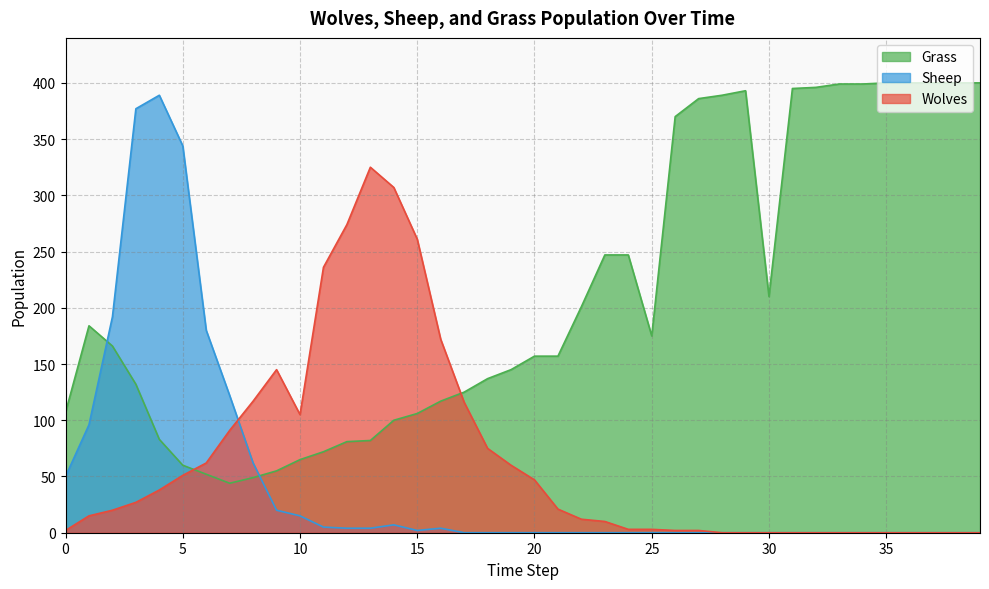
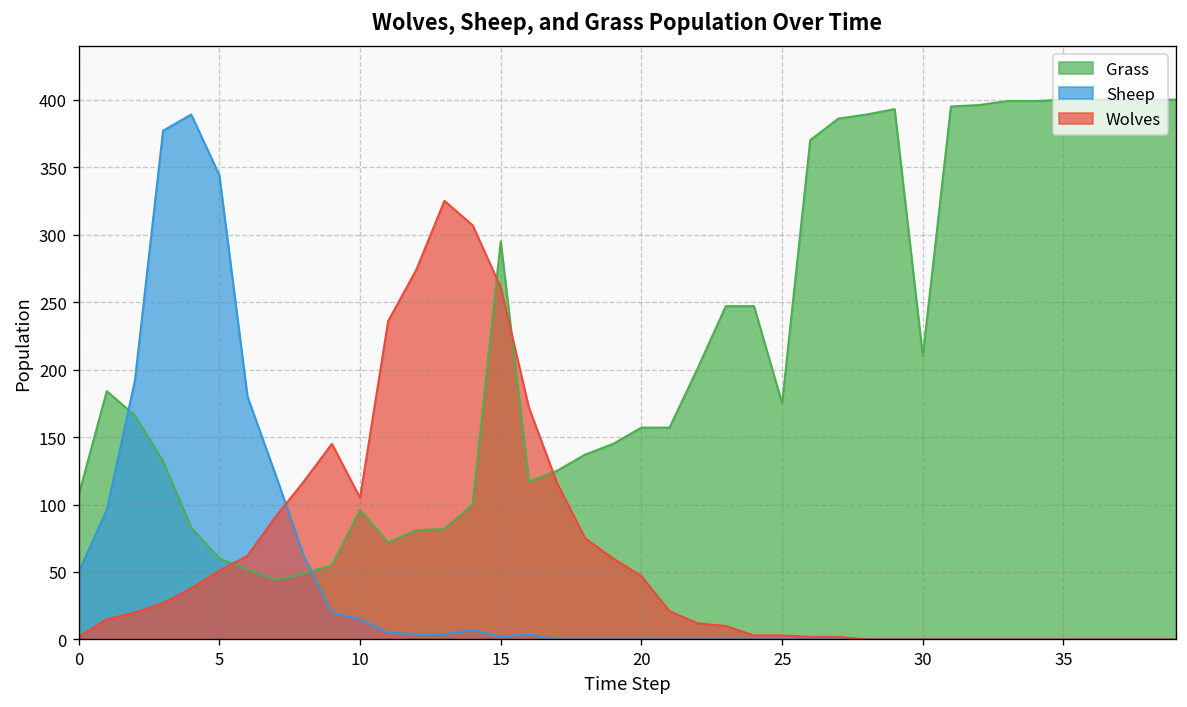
Grass, 10: 65 -> 96
Grass, 15: 106 -> 295
